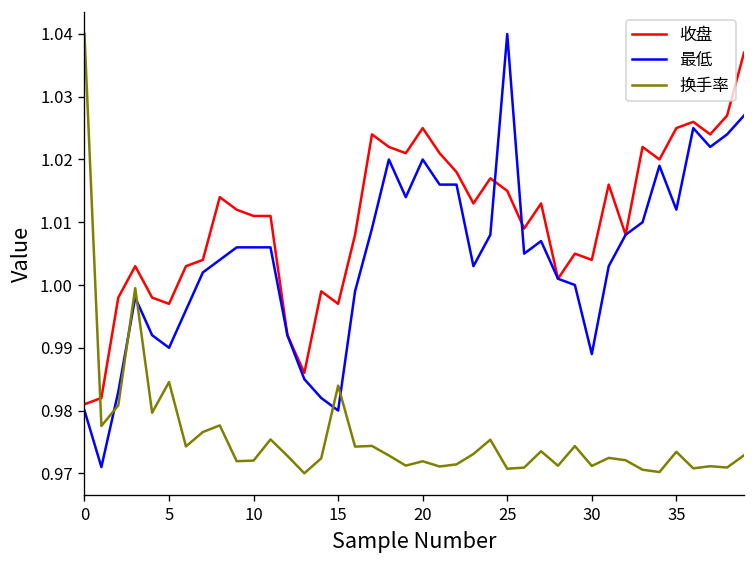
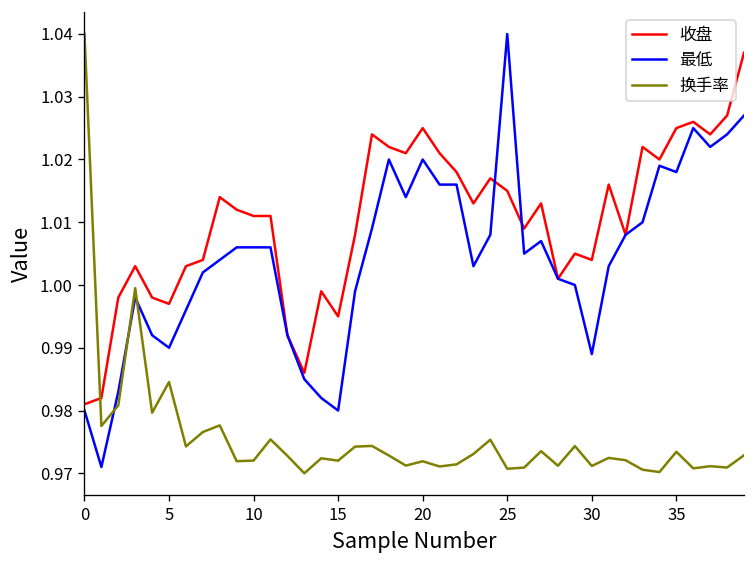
收盘, 15: 0.997 -> 0.995
换手率, 15: 0.984 -> 0.972
最低, 35: 1.012 -> 1.018
